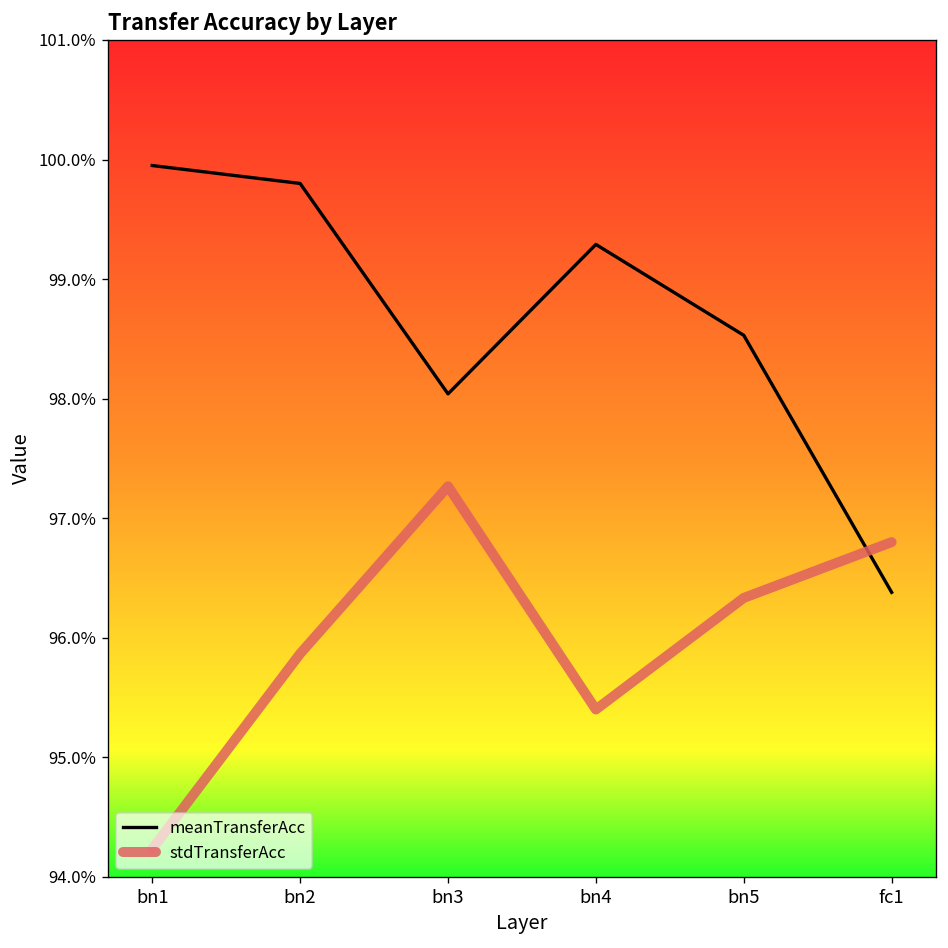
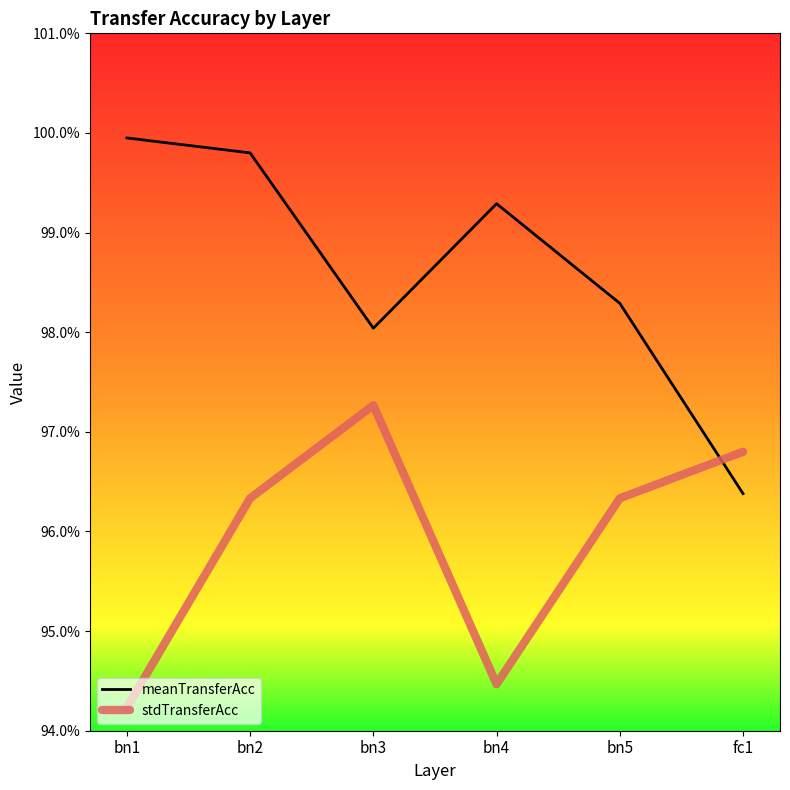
stdTransferAcc, bn2: 95.9% -> 96.3%
stdTransferAcc, bn4: 95.4% -> 94.5%
meanTransferAcc, bn5: 98.5% -> 98.3%
